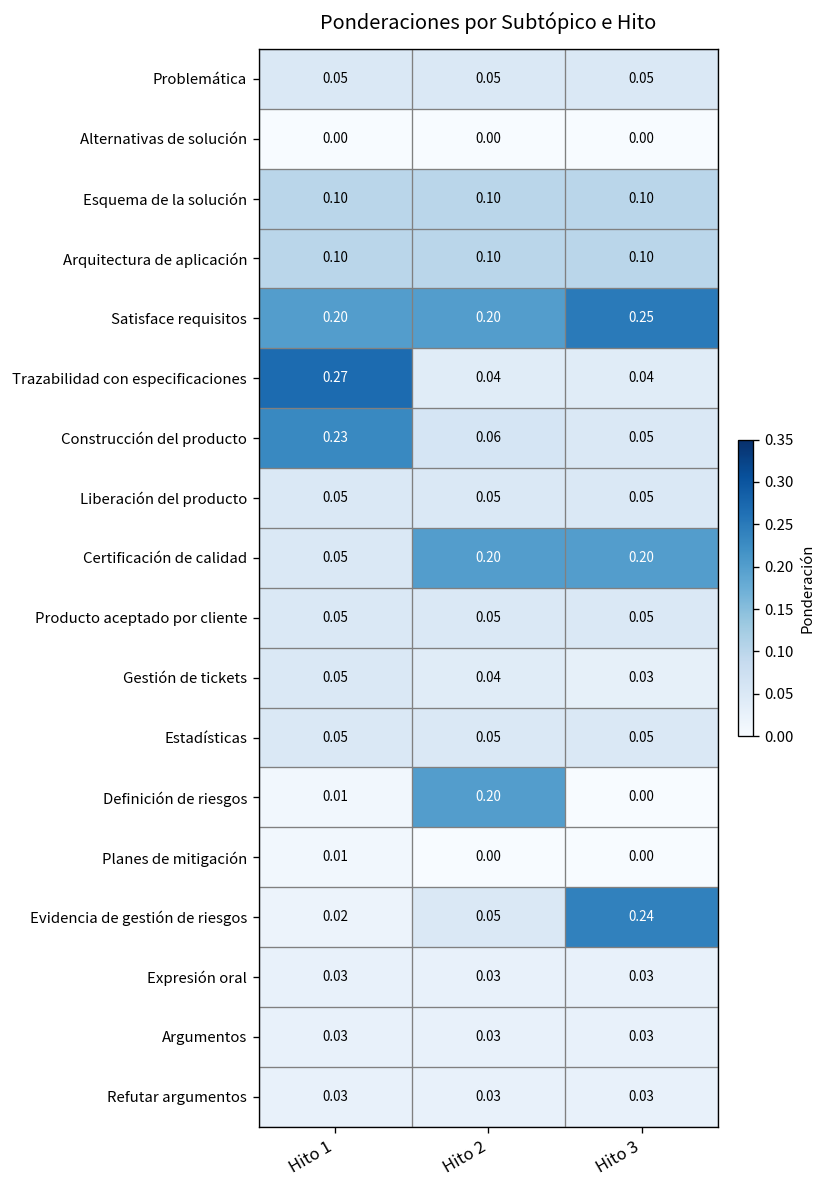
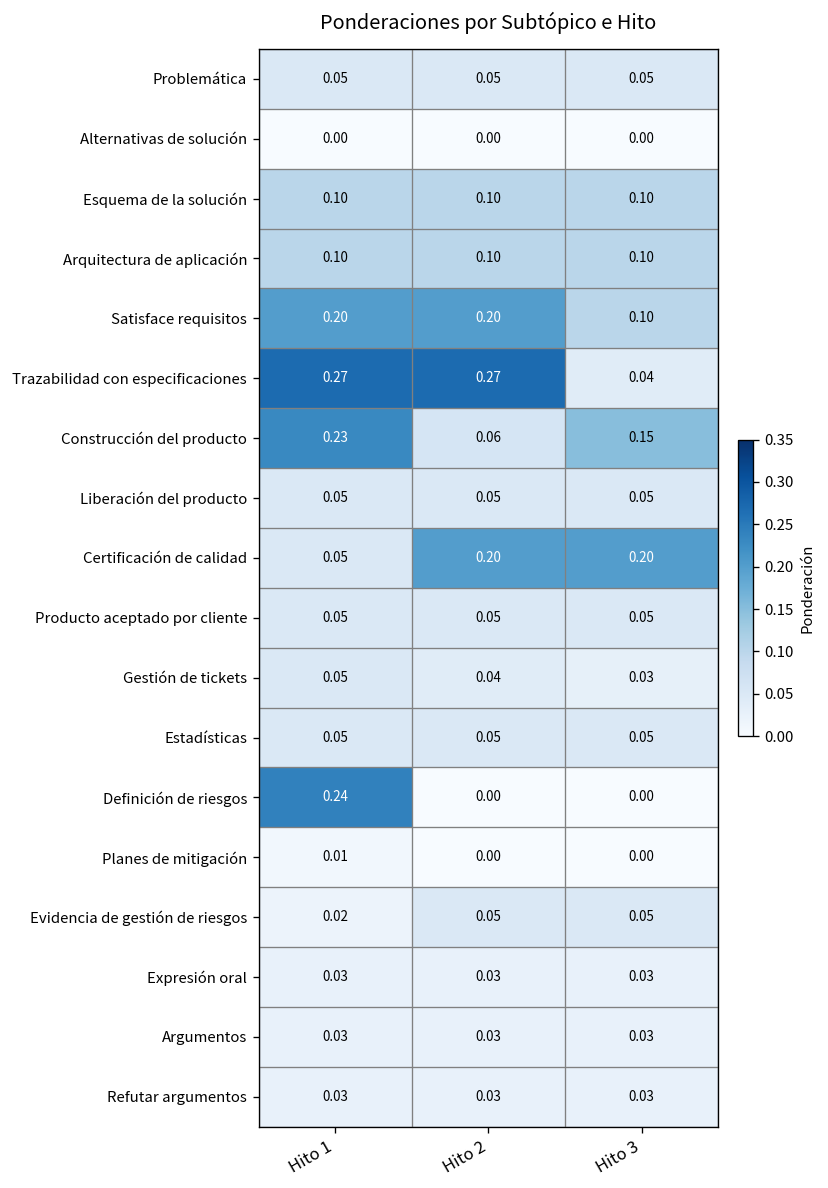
Satisface requisitos, Hito 3: 0.25 -> 0.10
Trazabilidad con especificaciones, Hito 2: 0.04 -> 0.27
Construcción del producto, Hito 3: 0.05 -> 0.15
Definición de riesgos, Hito 1: 0.01 -> 0.24
Definición de riesgos, Hito 2: 0.20 -> 0.00
Evidencia de gestión de riesgos, Hito 3: 0.24 -> 0.05
